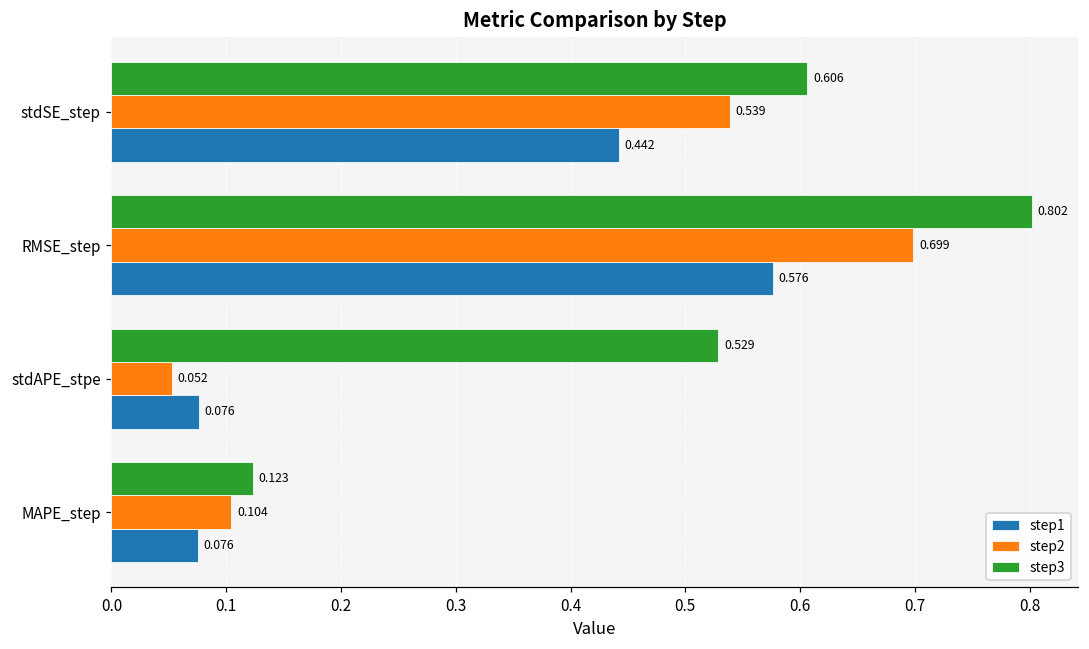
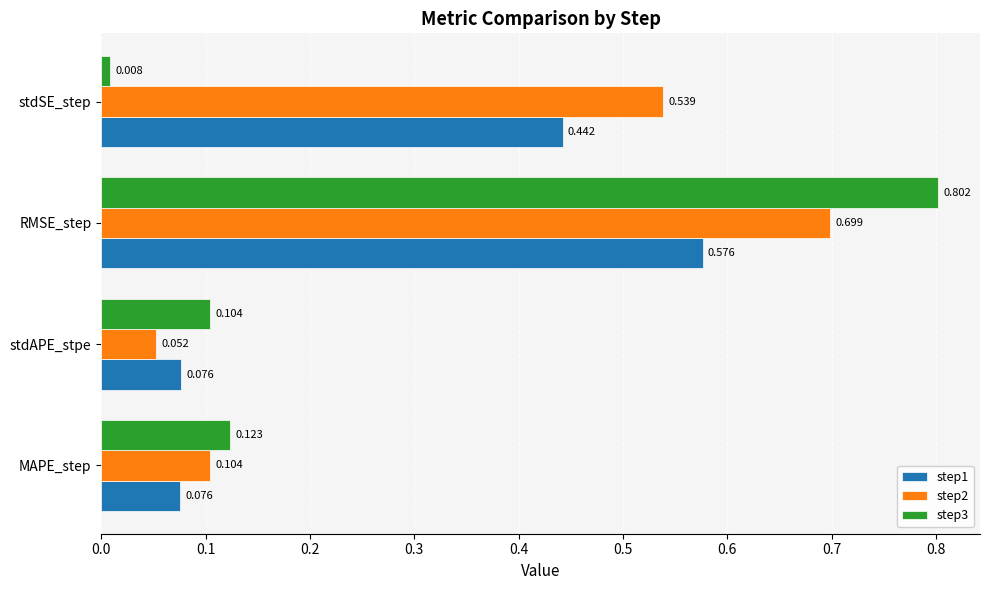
step3, stdSE_step: 0.606 -> 0.008
step3, stdAPE_stpe: 0.529 -> 0.104
